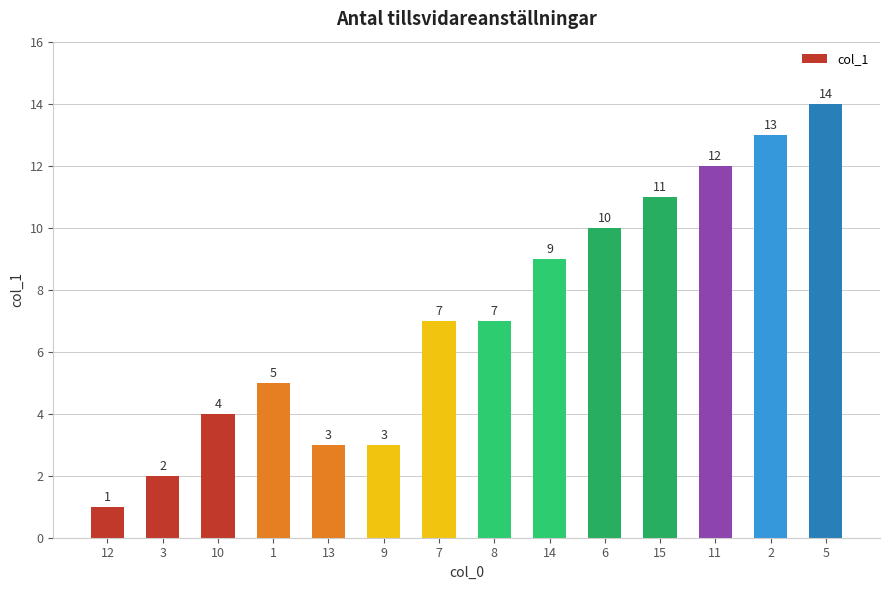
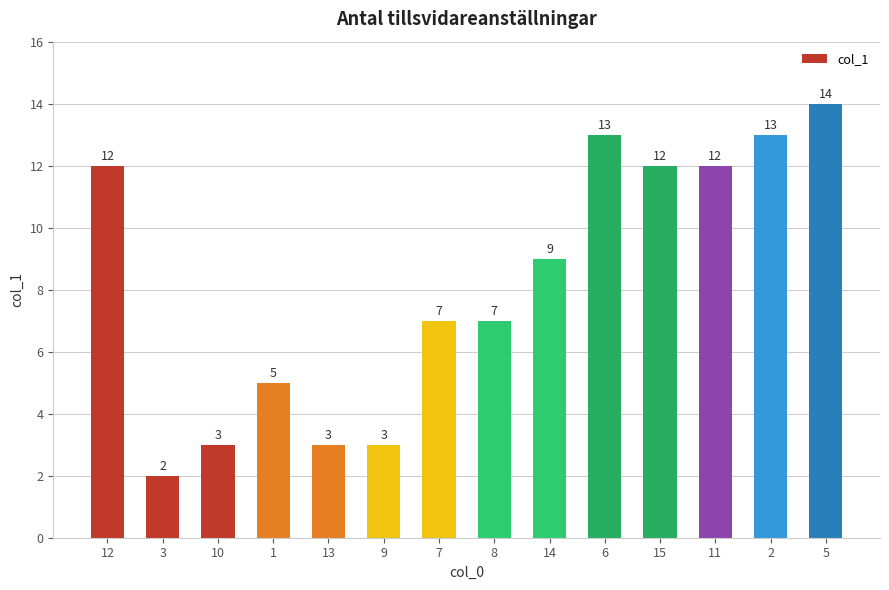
12: 1 -> 12
10: 4 -> 3
6: 10 -> 13
15: 11 -> 12
